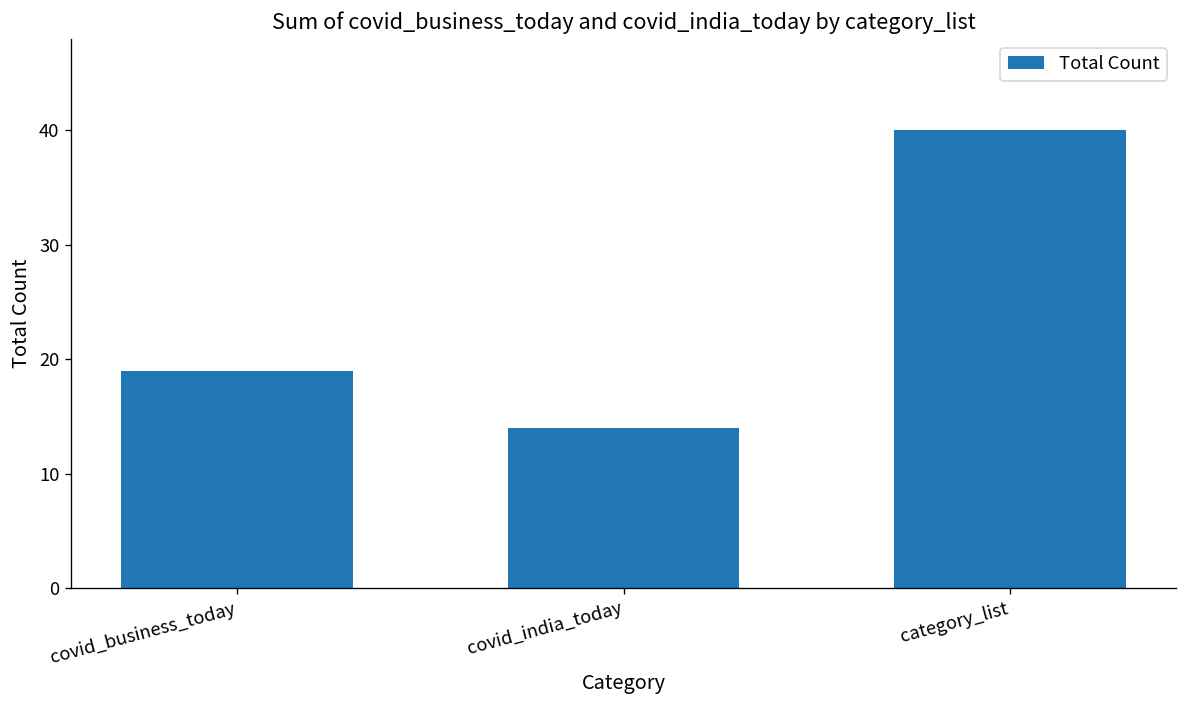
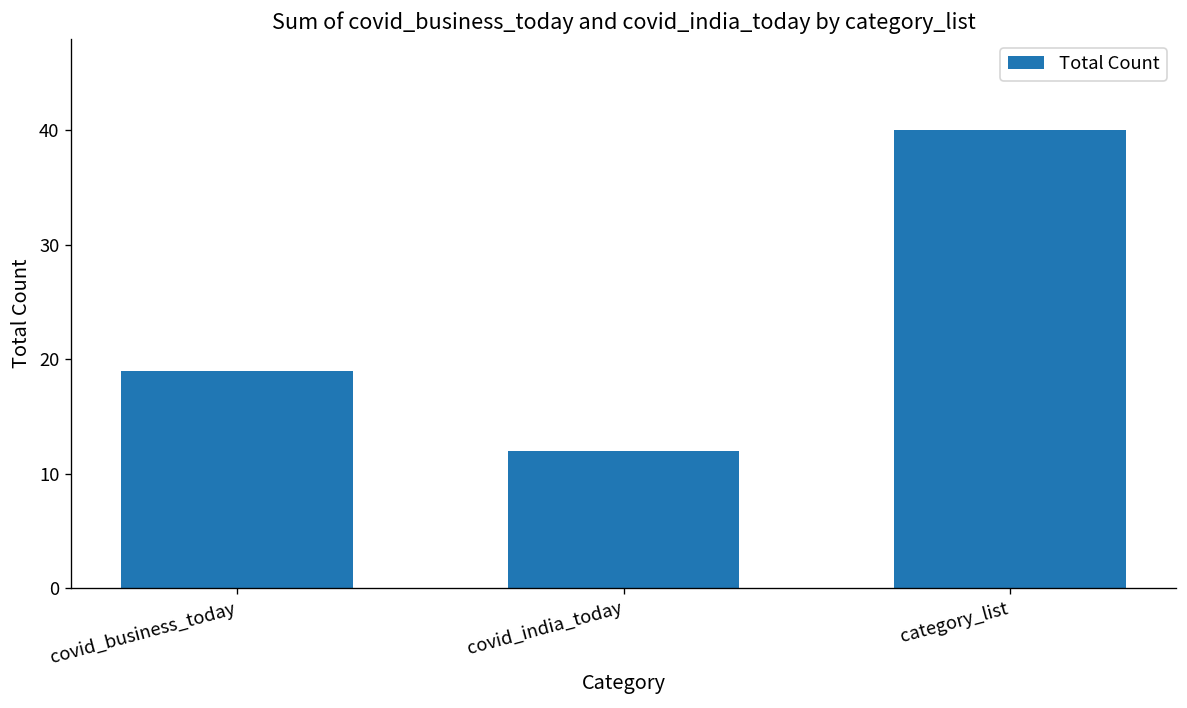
covid_india_today: 14 -> 12
